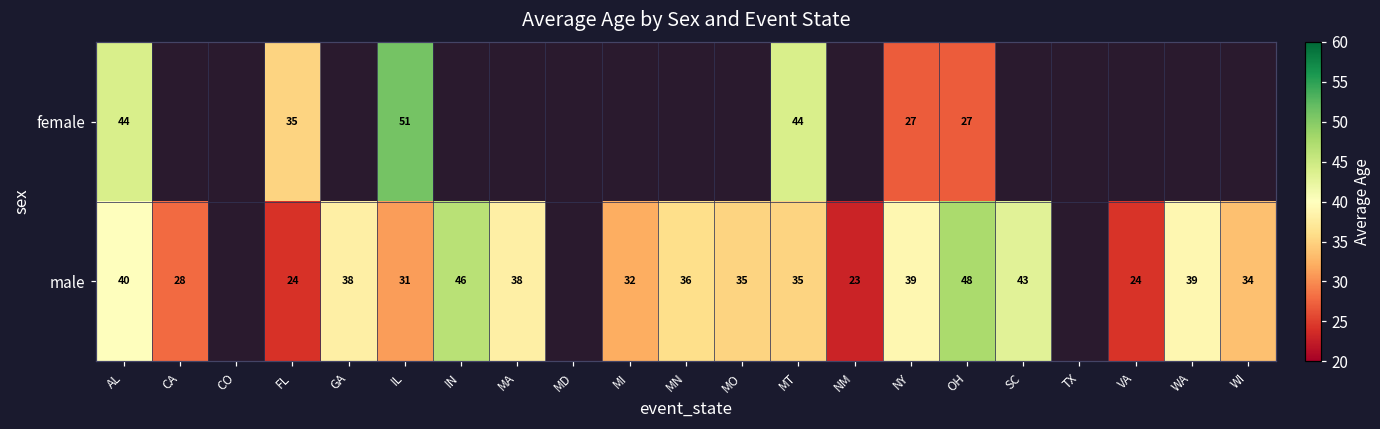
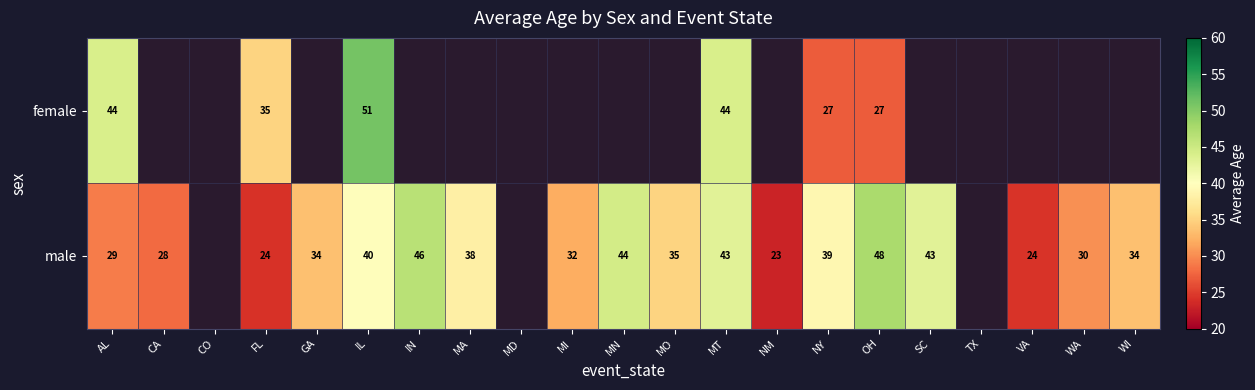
male, AL: 40 -> 29
male, GA: 38 -> 34
male, IL: 31 -> 40
male, MN: 36 -> 44
male, MT: 35 -> 43
male, WA: 39 -> 30
